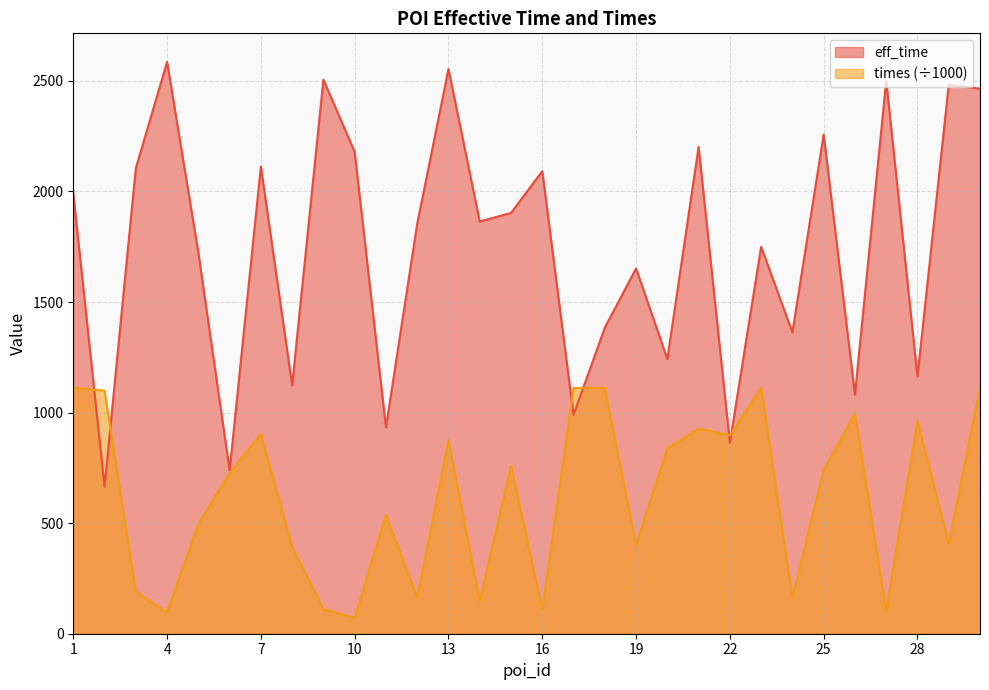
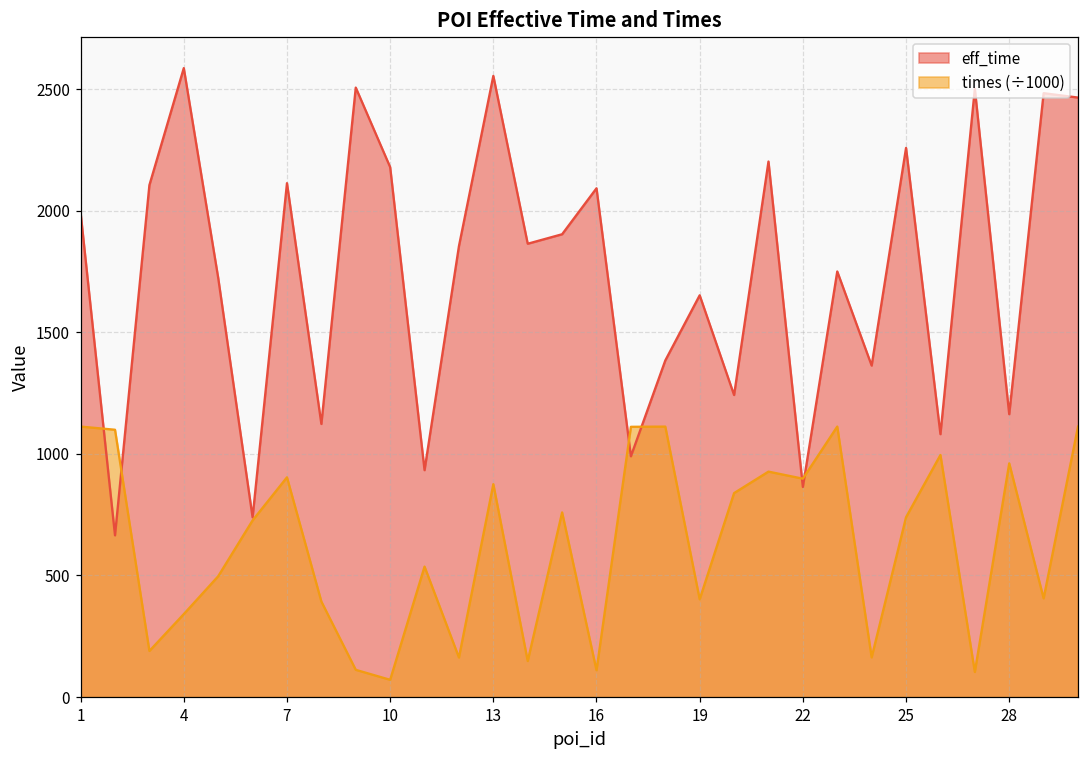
times (÷1000), 4: 100 -> 340
